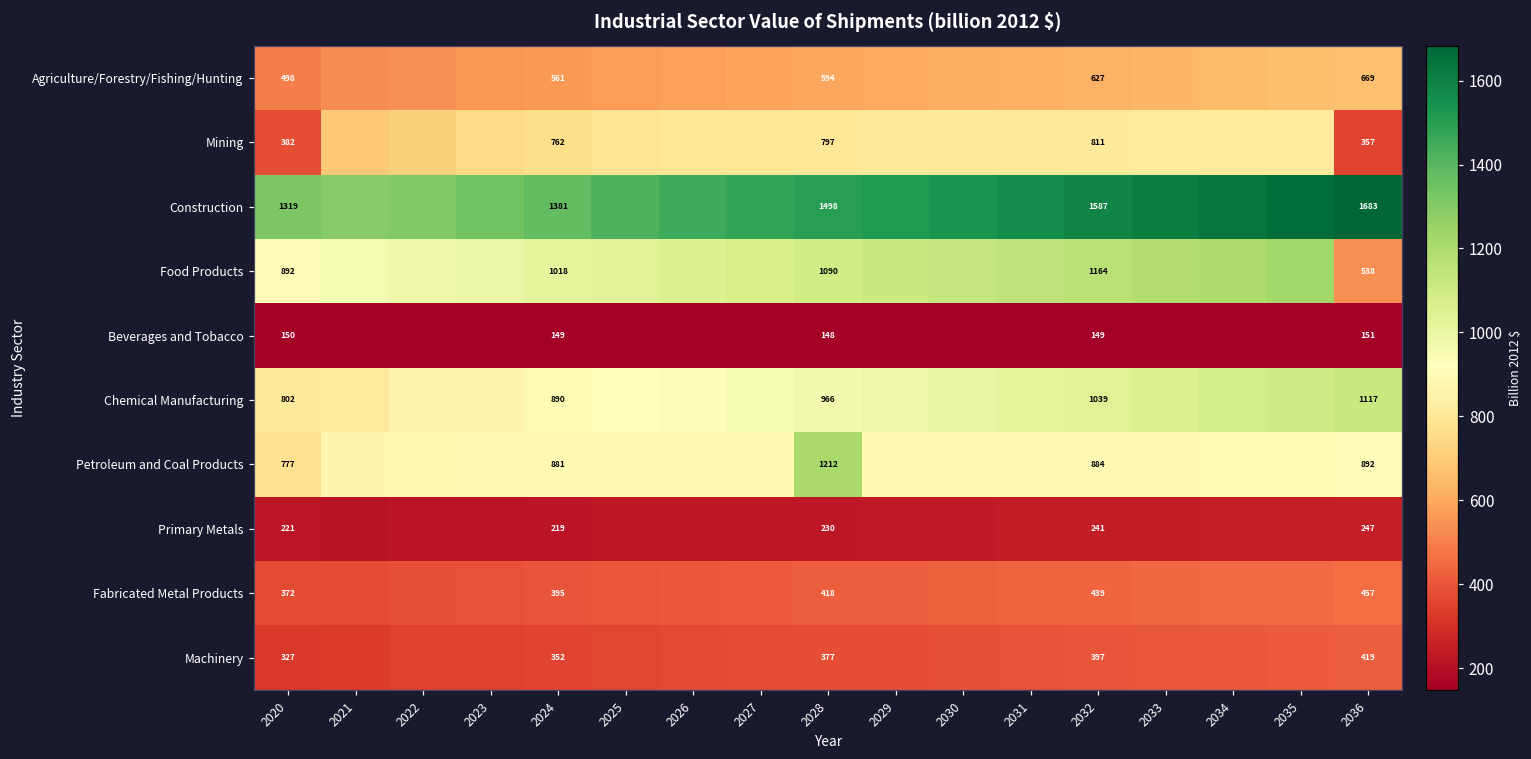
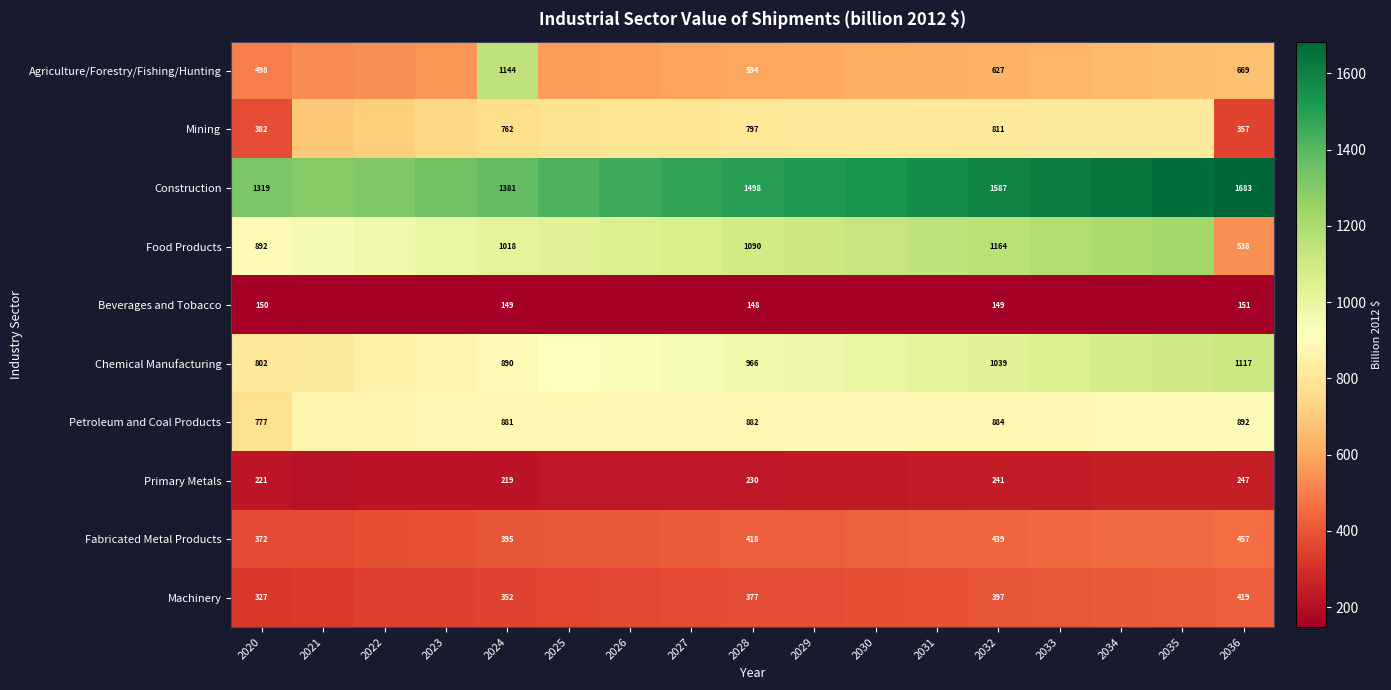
Agriculture/Forestry/Fishing/Hunting, 2024: 561 -> 1144
Petroleum and Coal Products, 2028: 1212 -> 882
